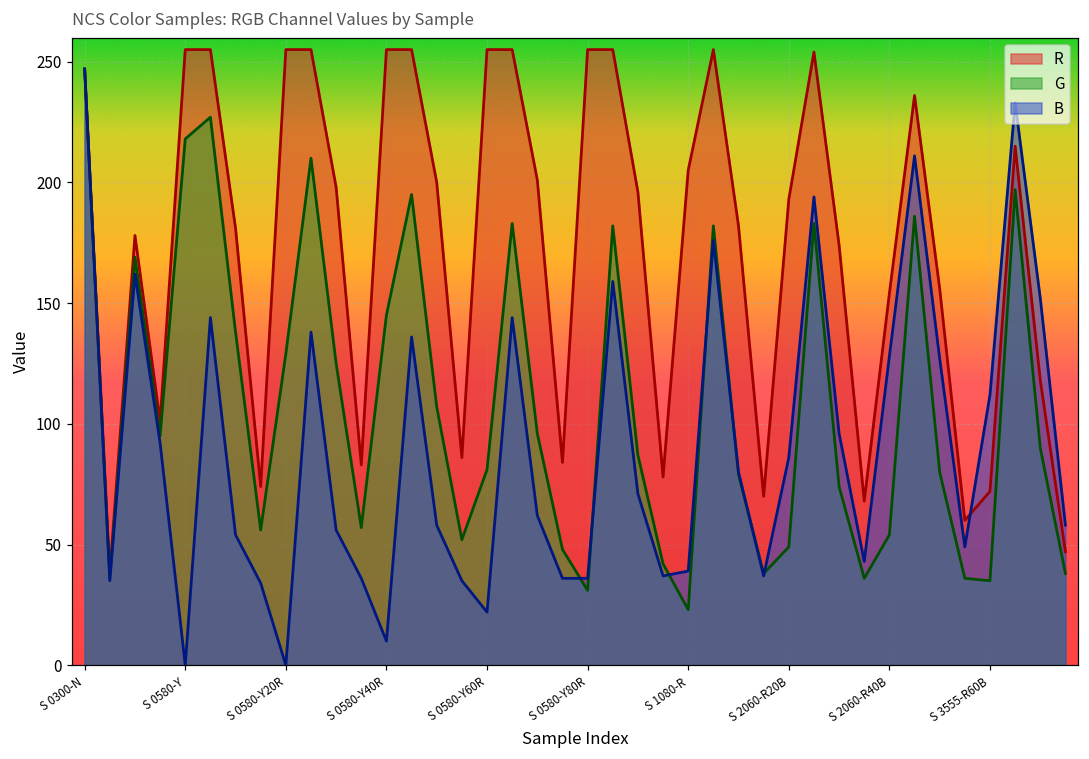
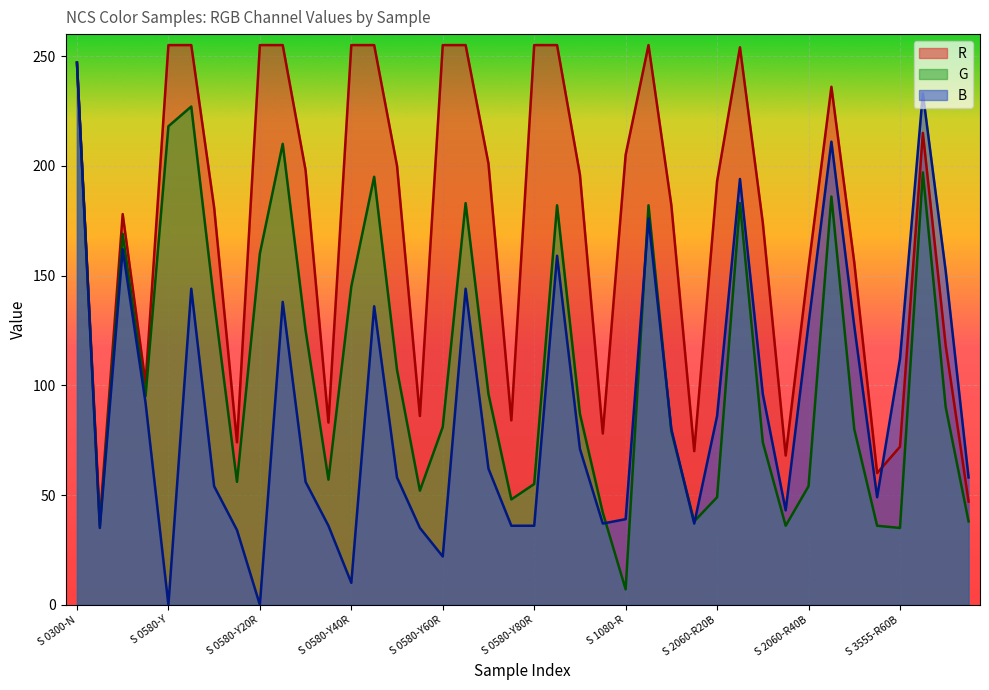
G, S 0580-Y20R: 129 -> 160
G, S 0580-Y80R: 31 -> 55
G, S 1080-R: 23 -> 7
